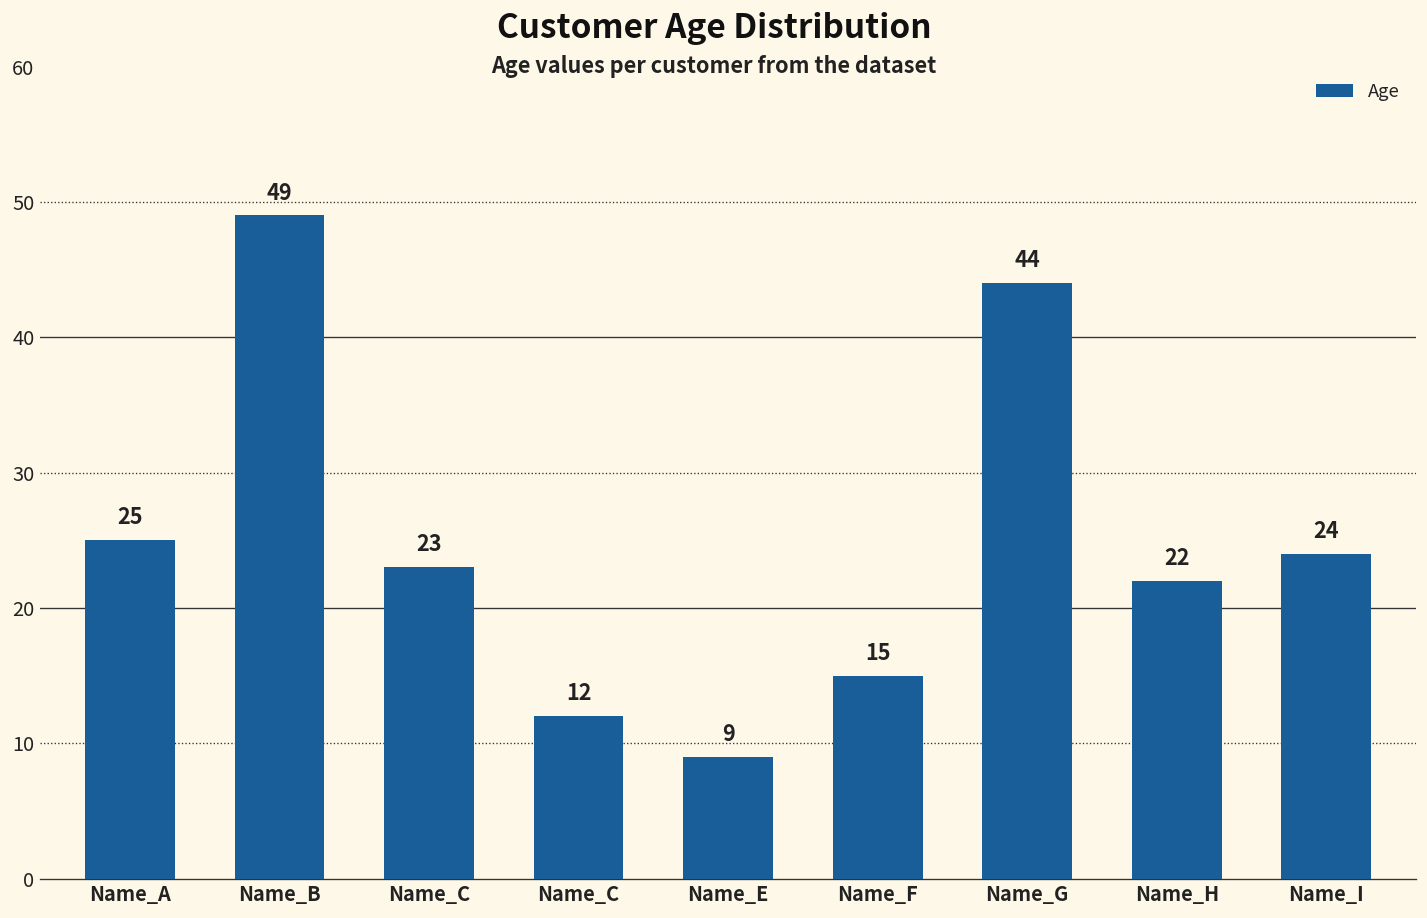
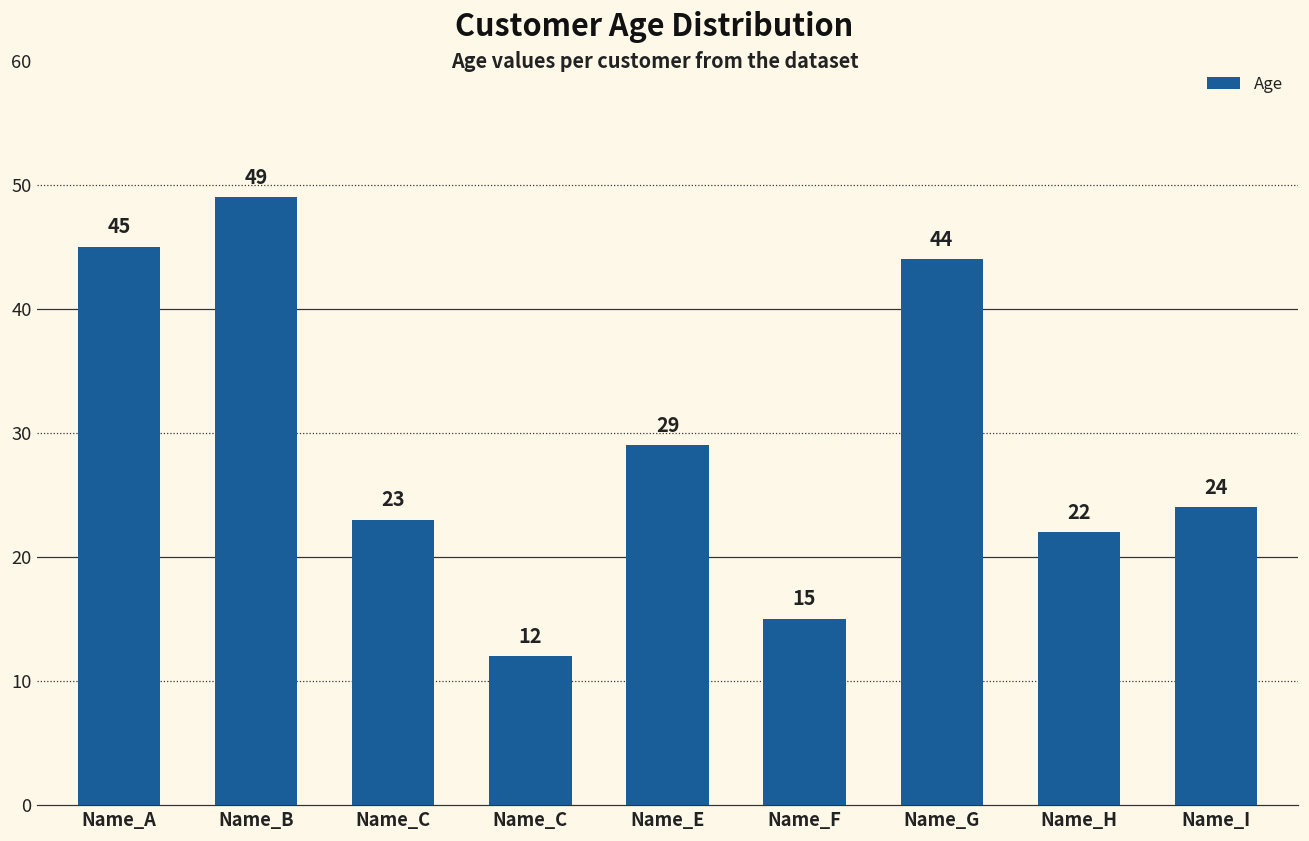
Name_A: 25 -> 45
Name_E: 9 -> 29
